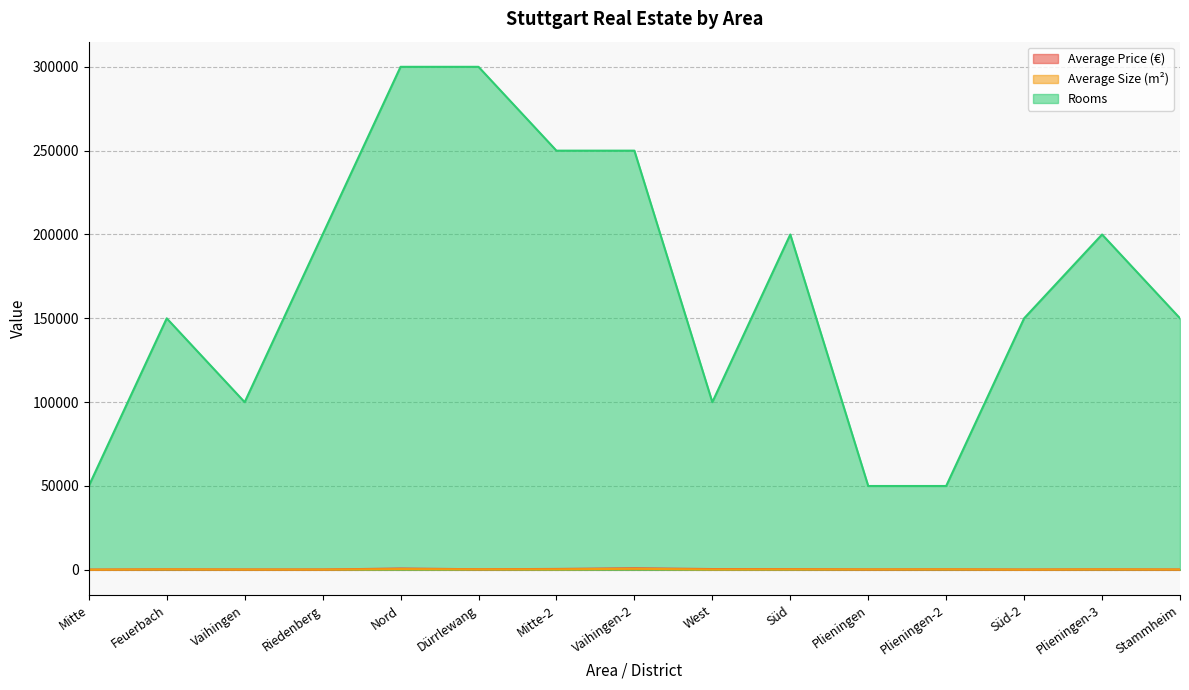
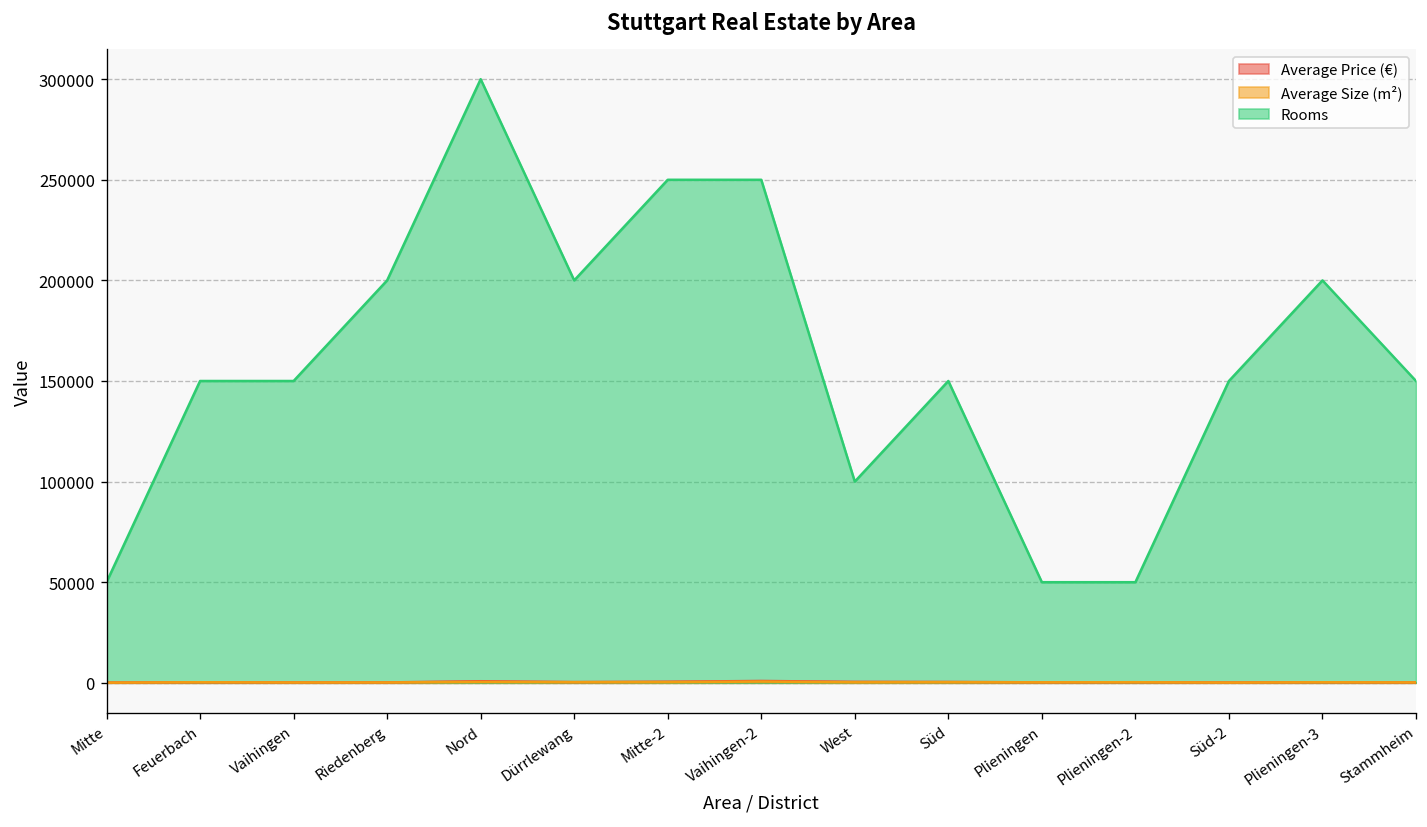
Rooms, Vaihingen: 100000 -> 150000
Rooms, Dürrlewang: 300000 -> 200000
Rooms, Süd: 200000 -> 150000
